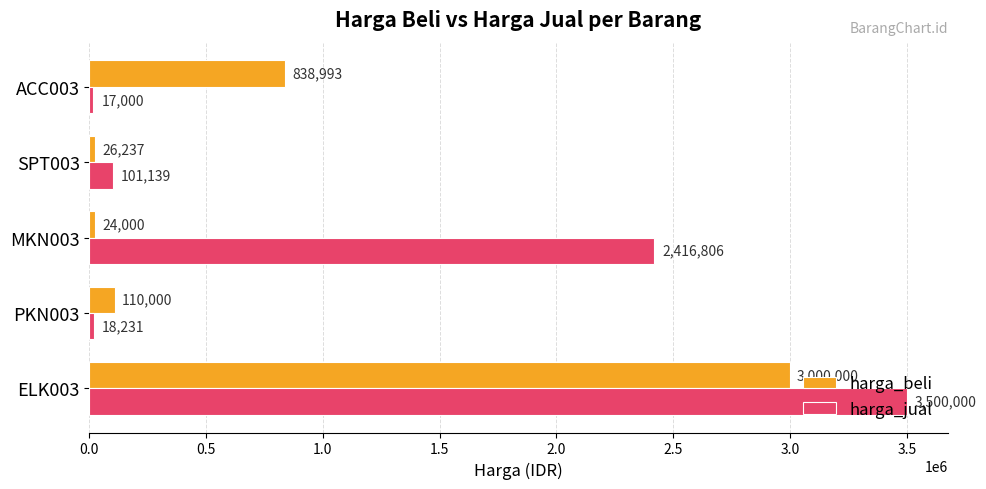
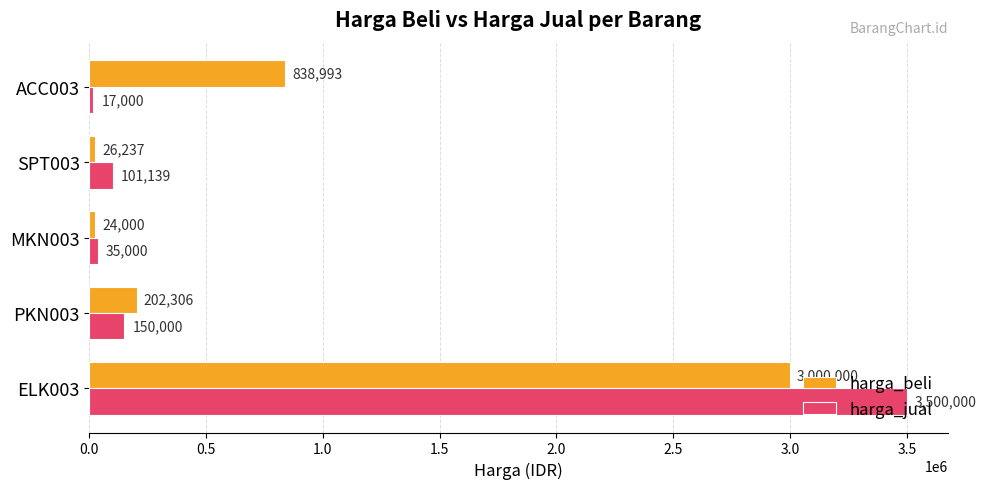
harga_jual, MKN003: 2,416,806 -> 35,000
harga_beli, PKN003: 110,000 -> 202,306
harga_jual, PKN003: 18,231 -> 150,000
